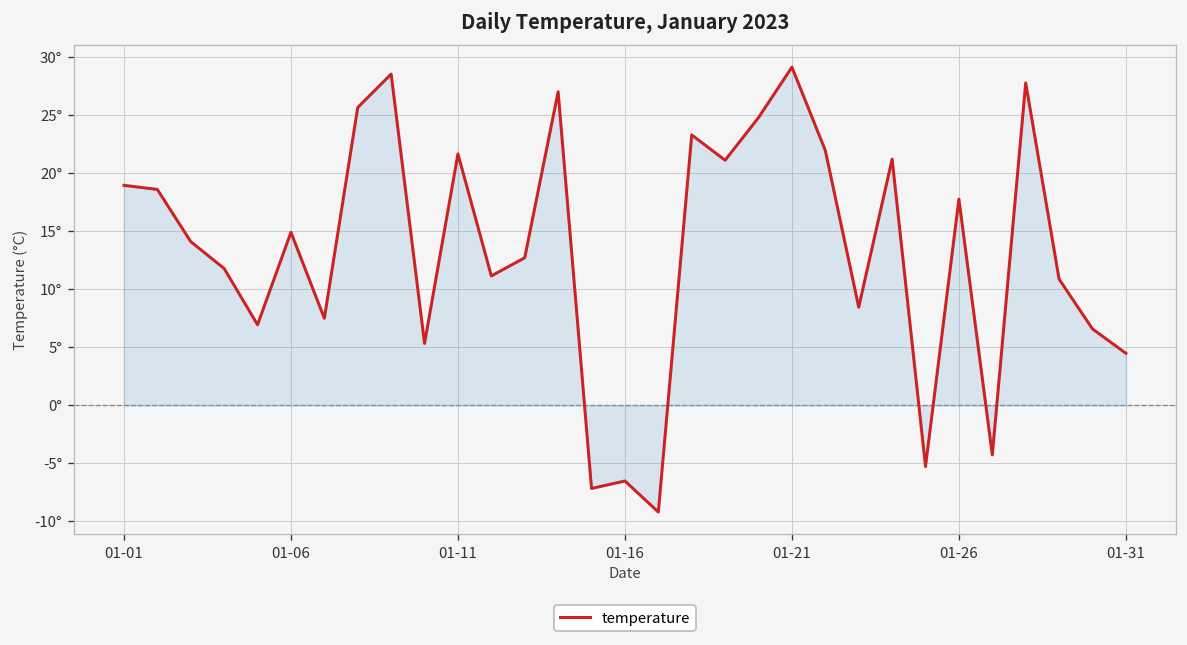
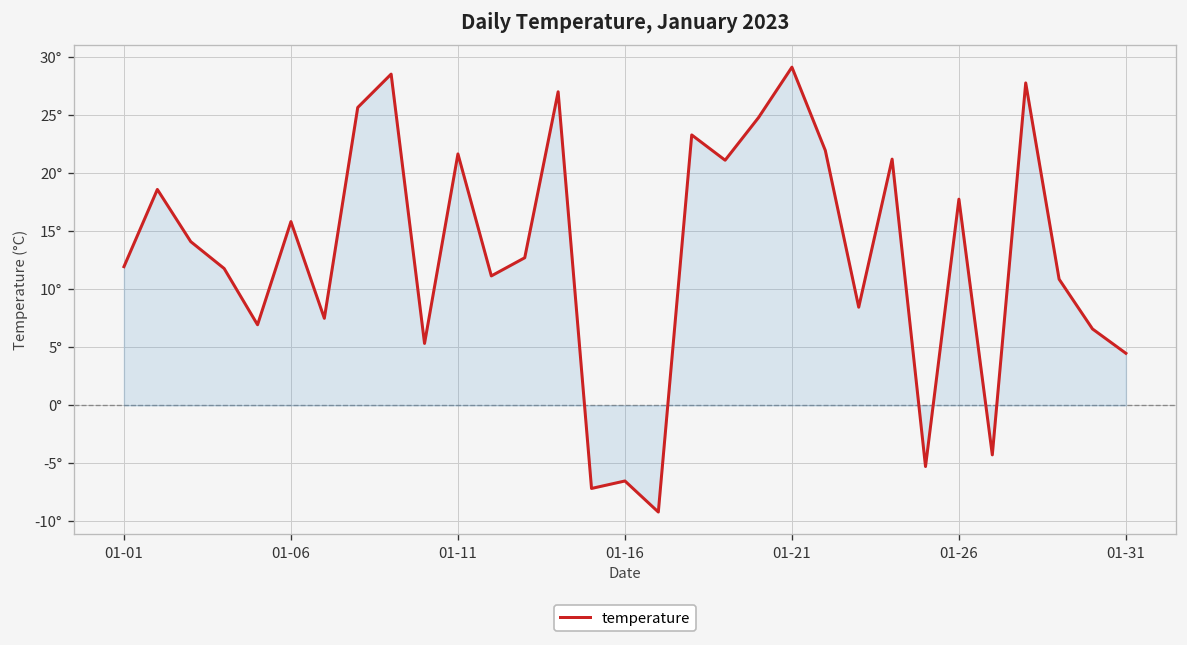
temperature, 01-01: 19° -> 12°
temperature, 01-06: 15° -> 16°
